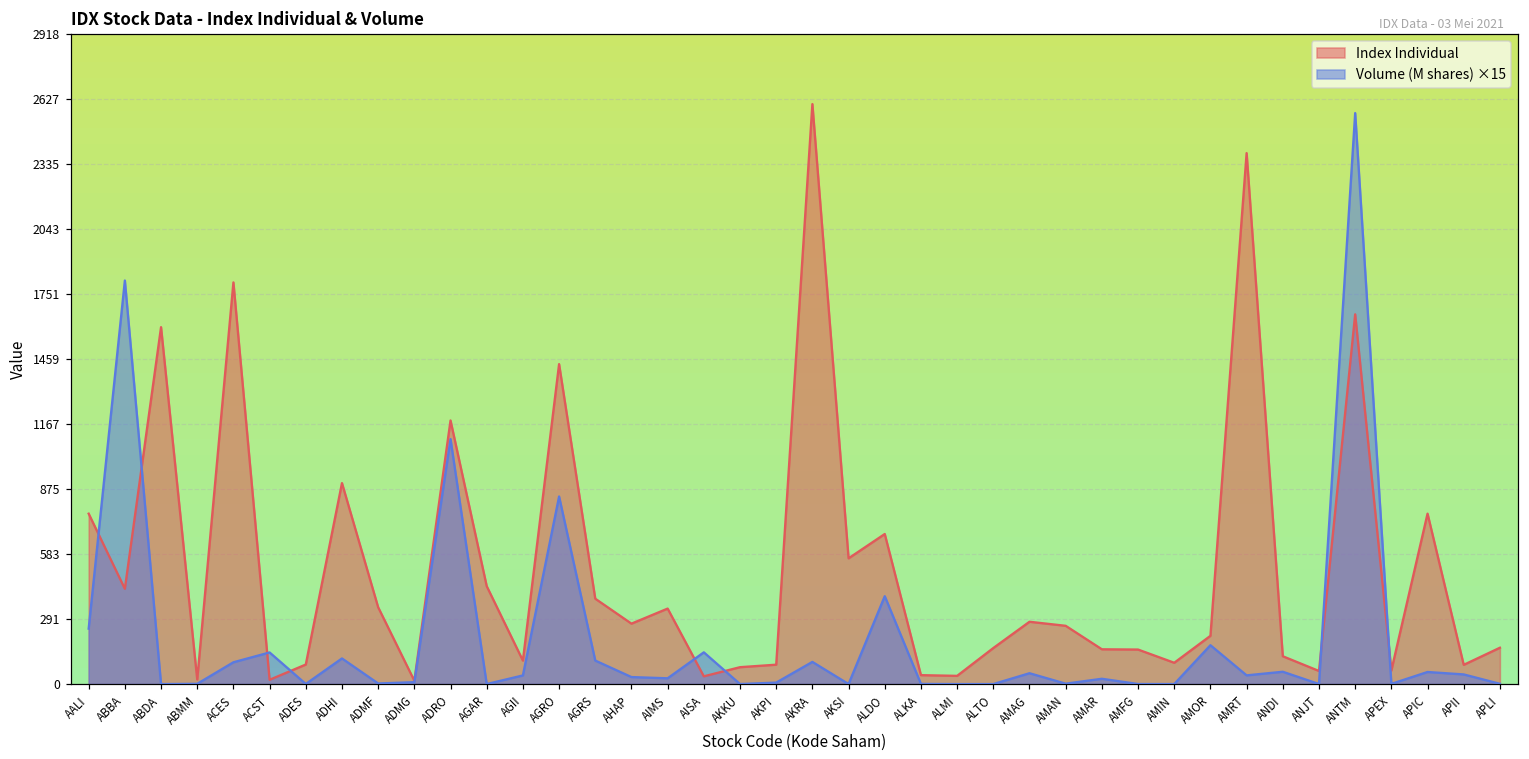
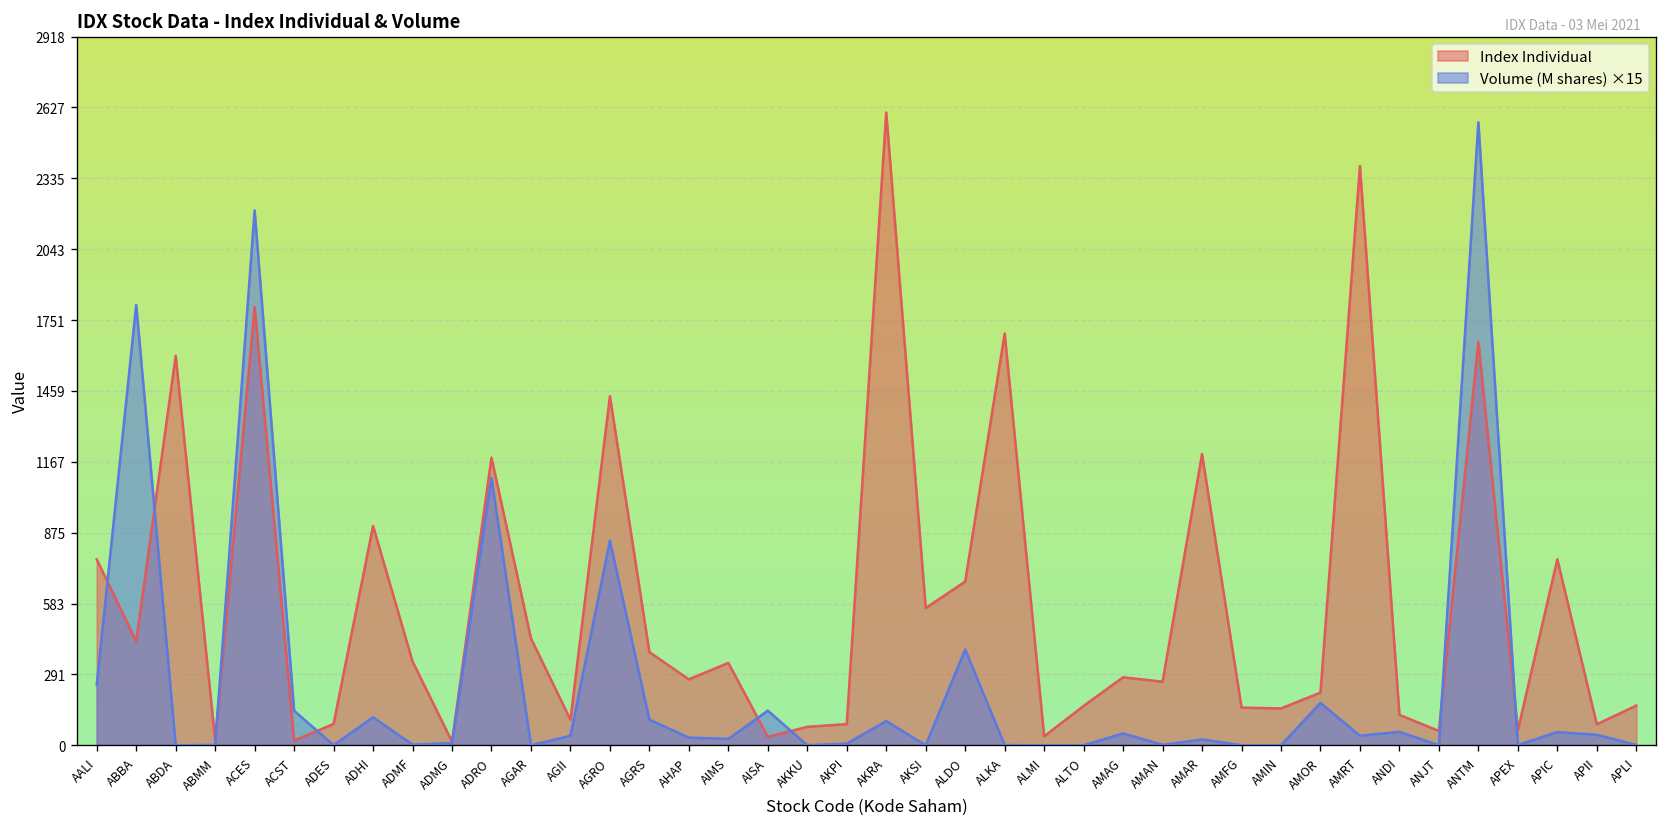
Volume (M shares) ×15, ACES: 100 -> 2200
Index Individual, ALKA: 40 -> 1700
Index Individual, AMAR: 160 -> 1200
Index Individual, AMIN: 100 -> 150
